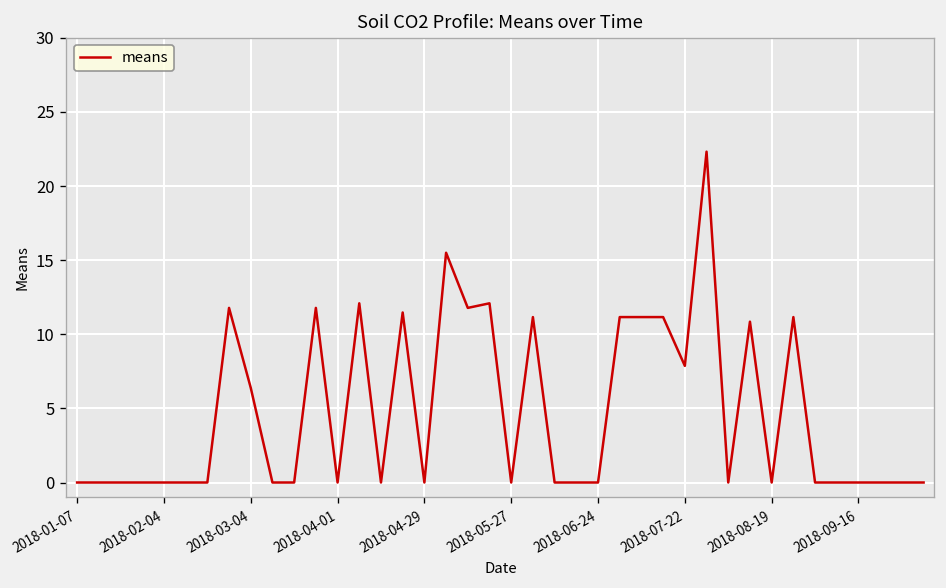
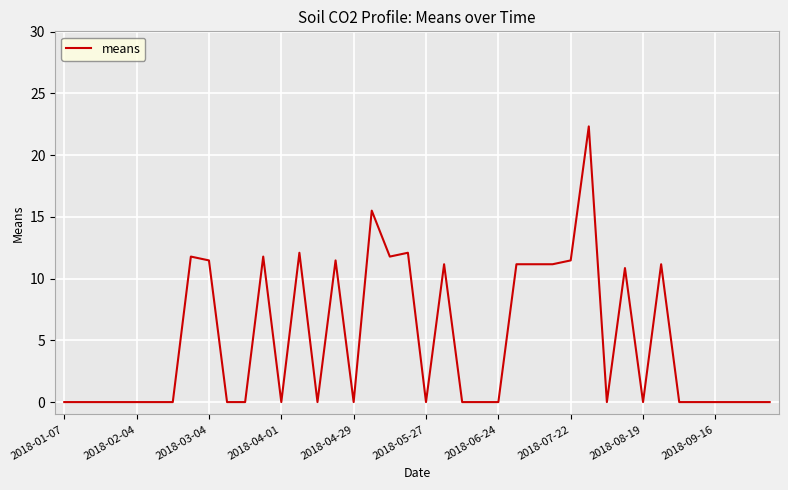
2018-03-04: 6.4 -> 11.5
2018-07-22: 7.9 -> 11.5
